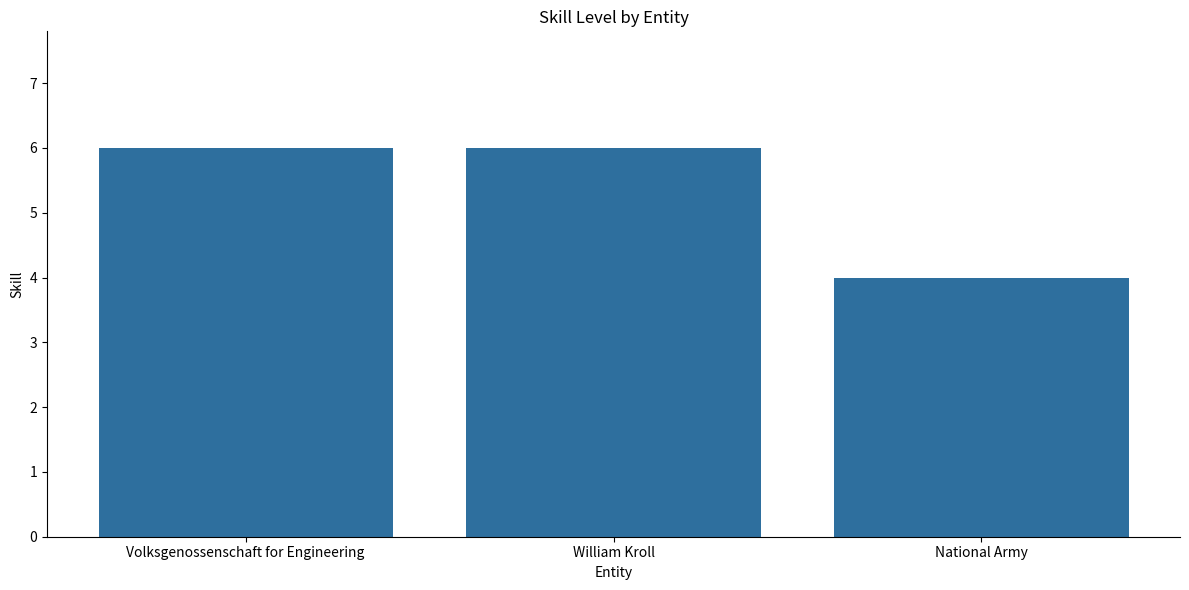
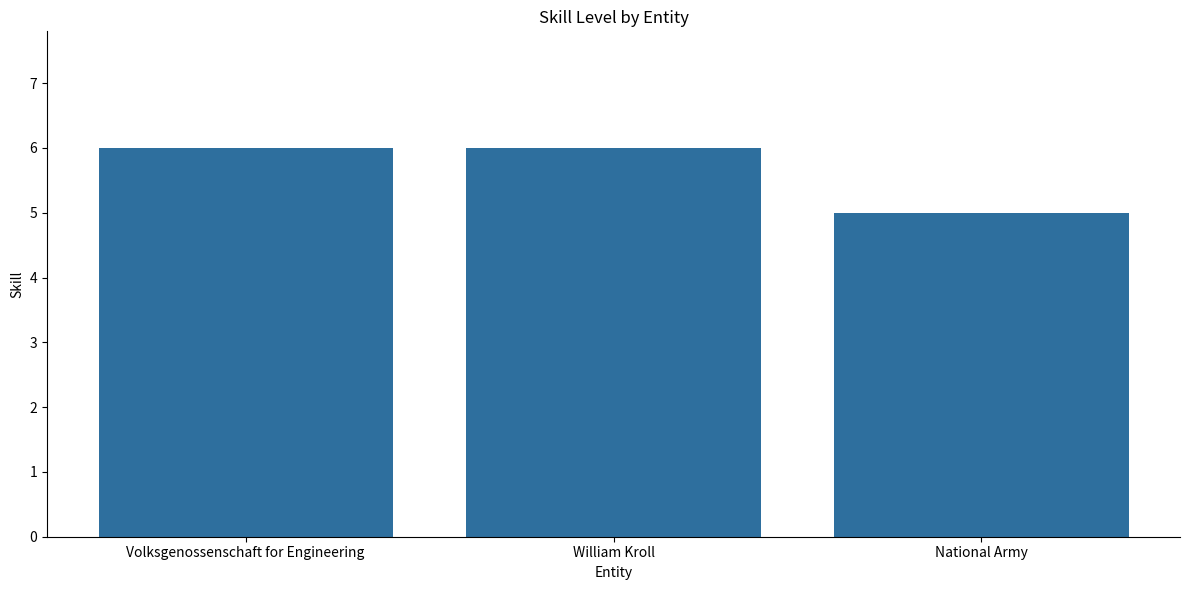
National Army: 4 -> 5
